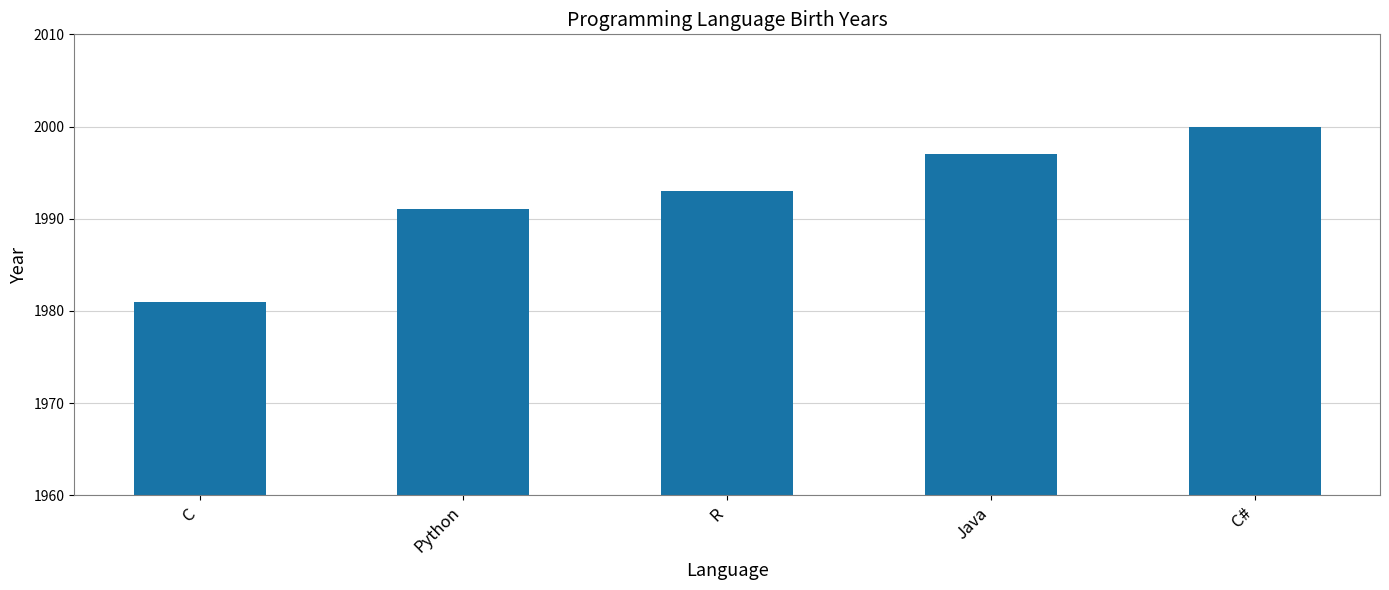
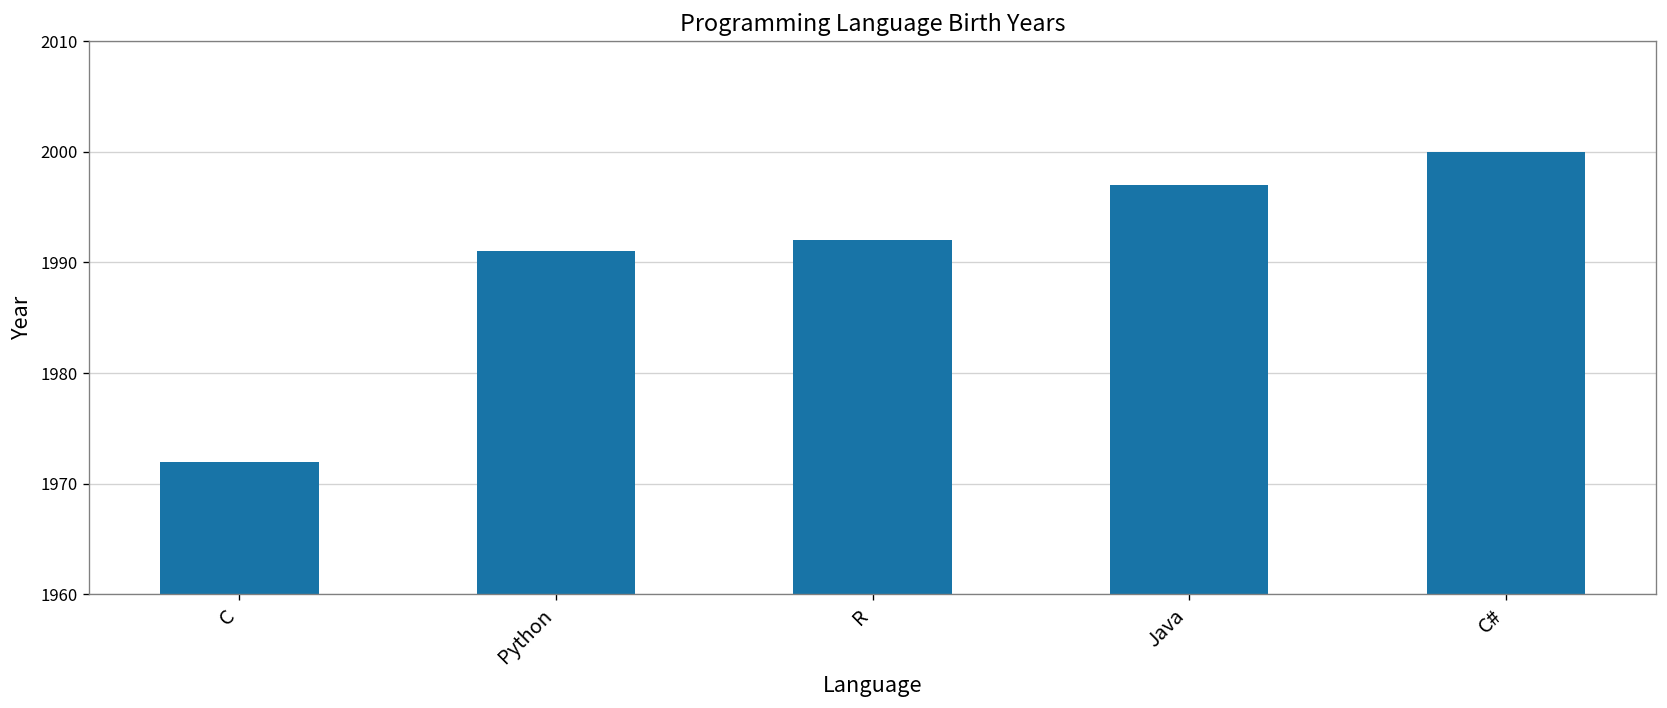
C: 1981 -> 1972
R: 1993 -> 1992
